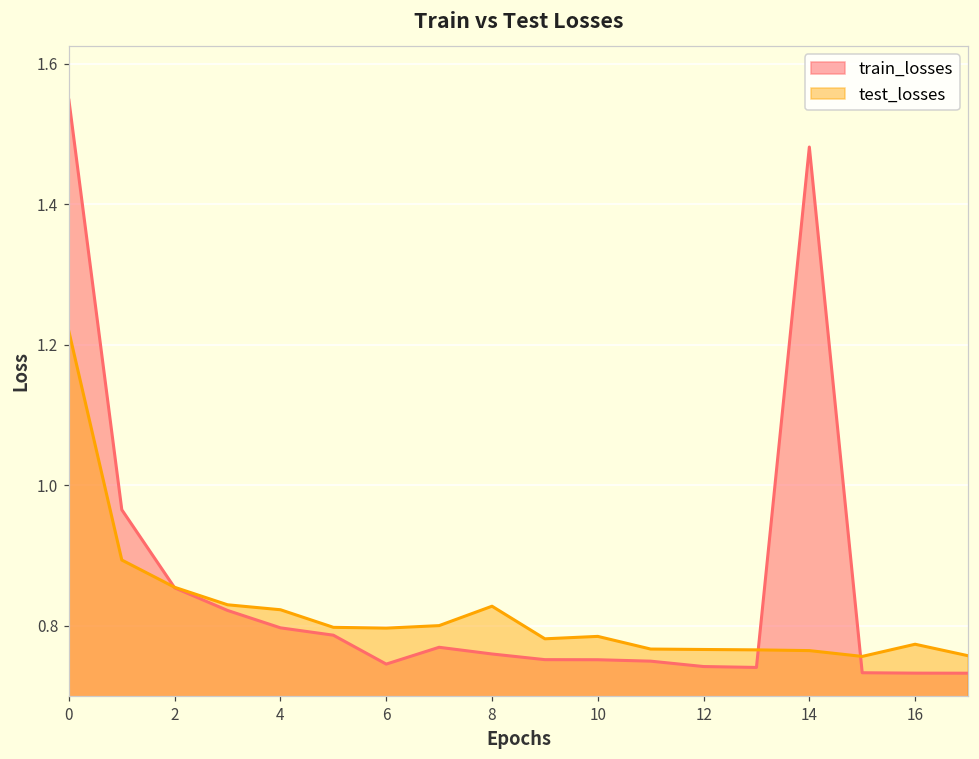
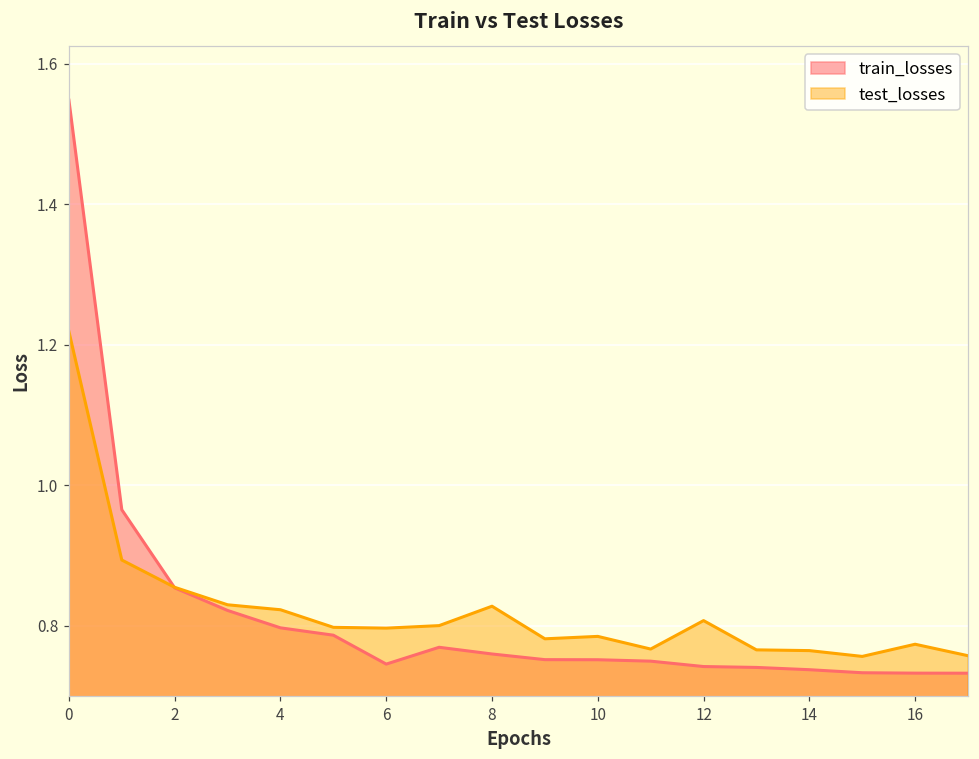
test_losses, 12: 0.77 -> 0.81
train_losses, 14: 1.48 -> 0.74
